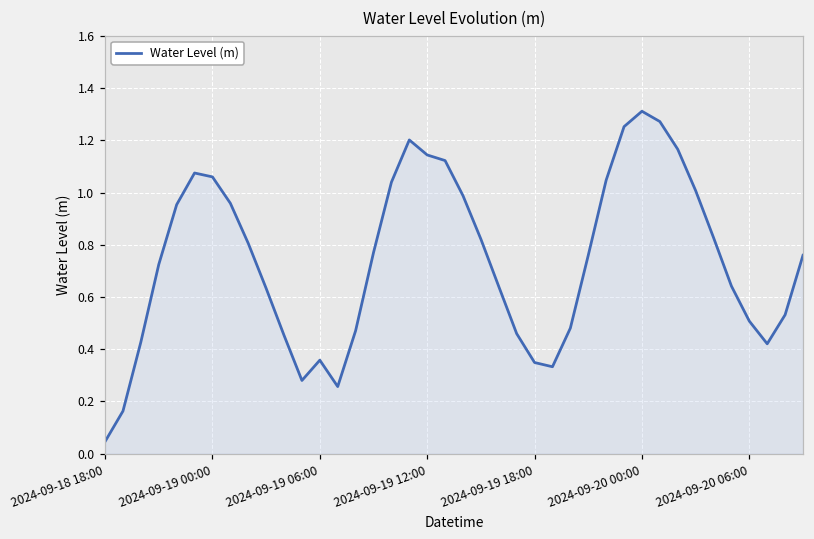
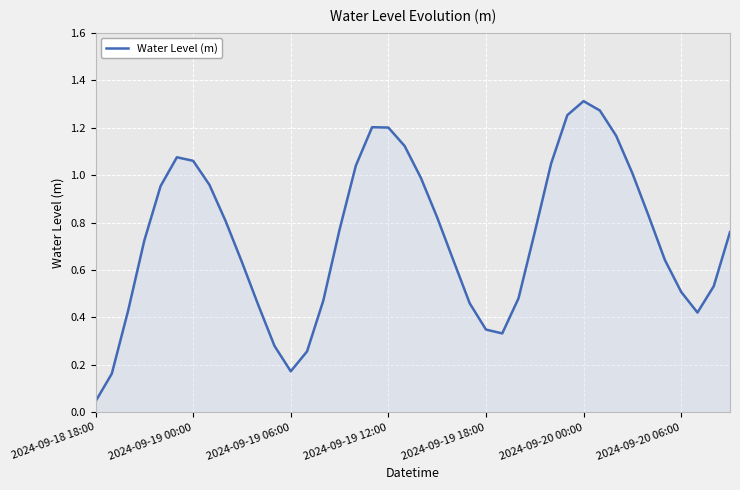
2024-09-19 06:00: 0.36 -> 0.17
2024-09-19 12:00: 1.14 -> 1.20
